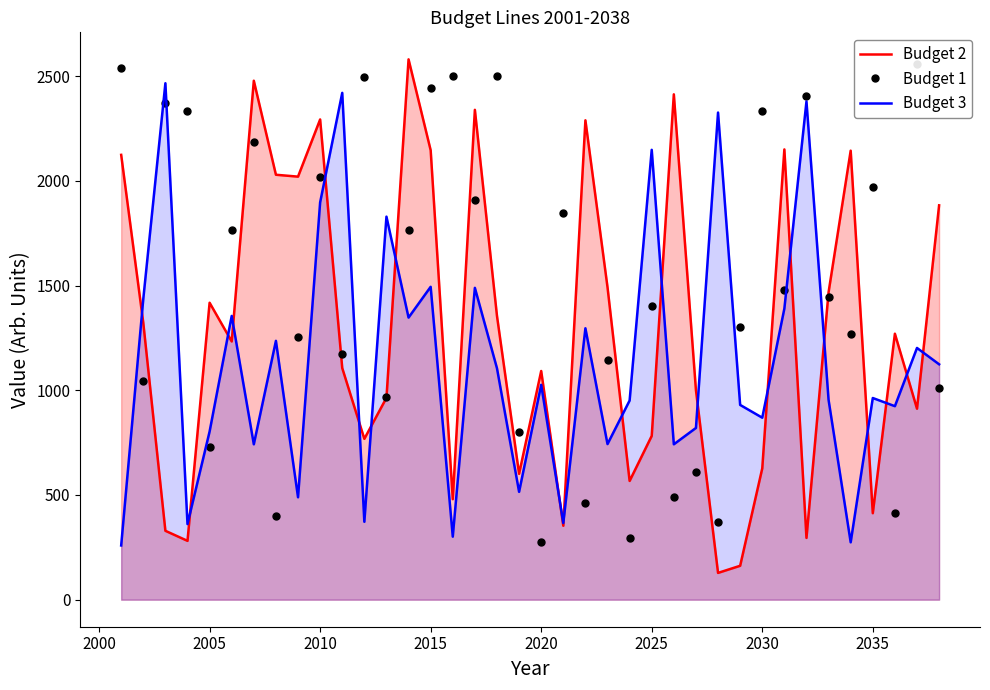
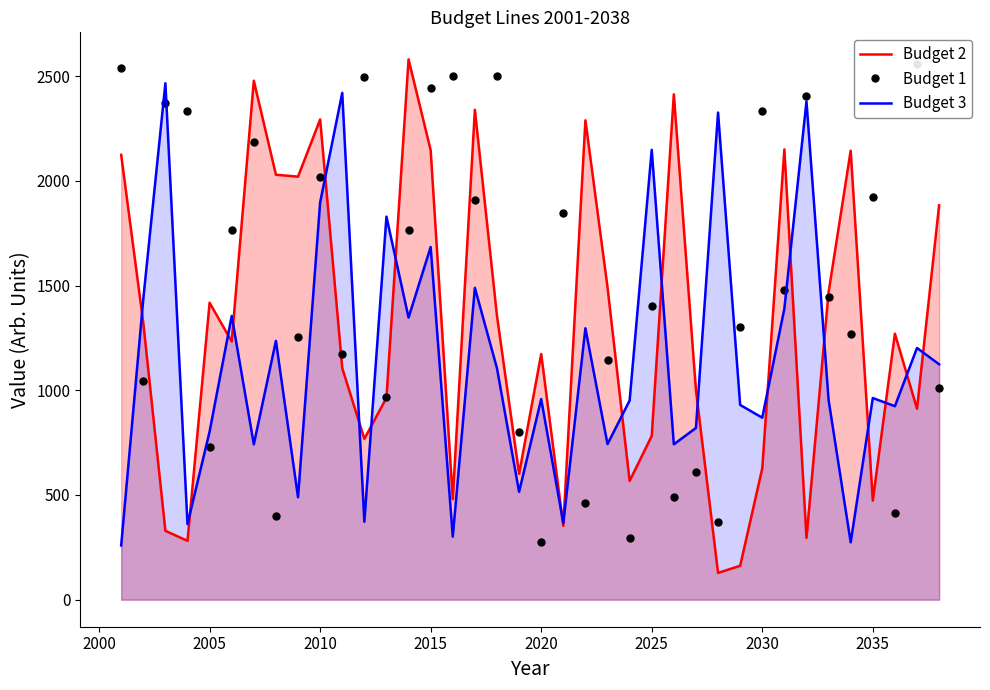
Budget 3, 2015: 1490 -> 1680
Budget 2, 2020: 1090 -> 1170
Budget 3, 2020: 1030 -> 960
Budget 2, 2035: 410 -> 470
Budget 1, 2035: 1970 -> 1920
